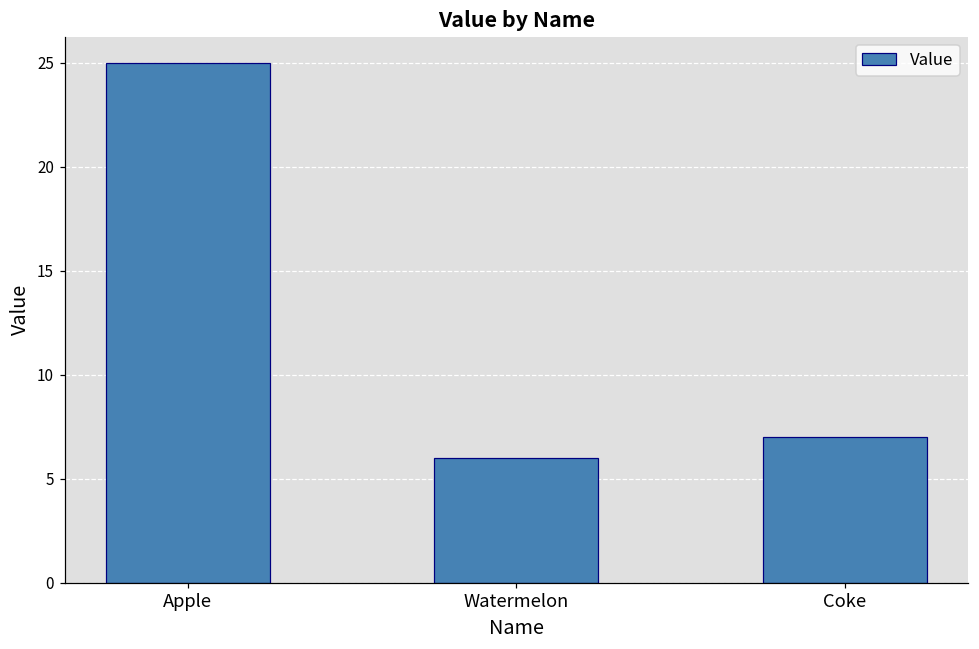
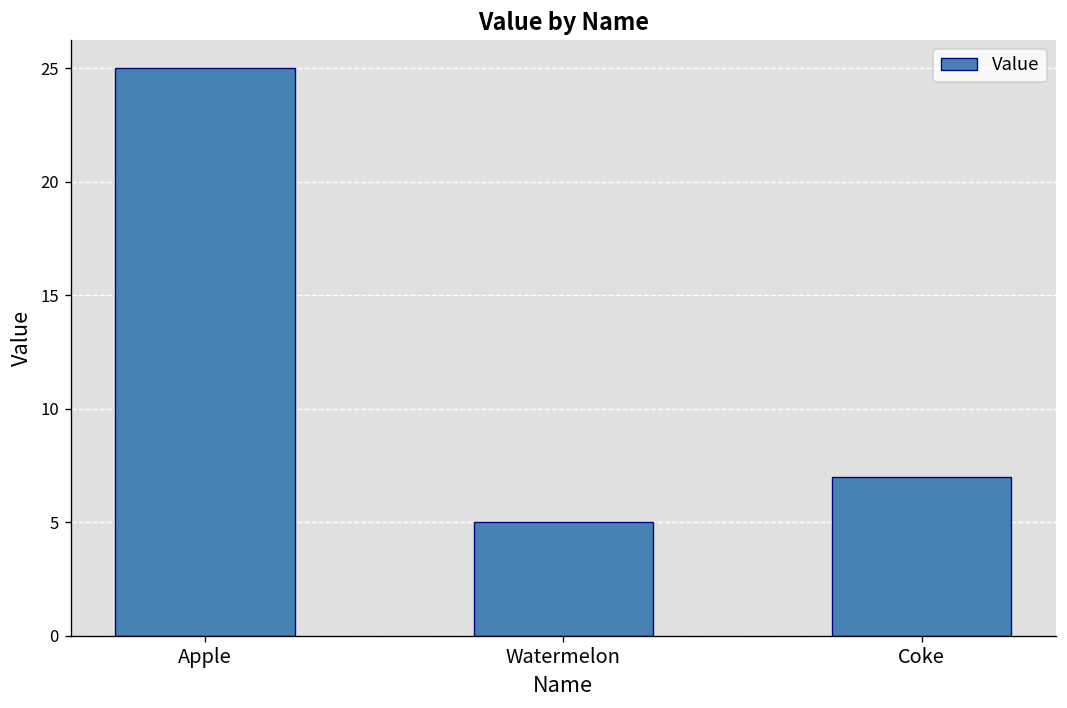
Watermelon: 6 -> 5
